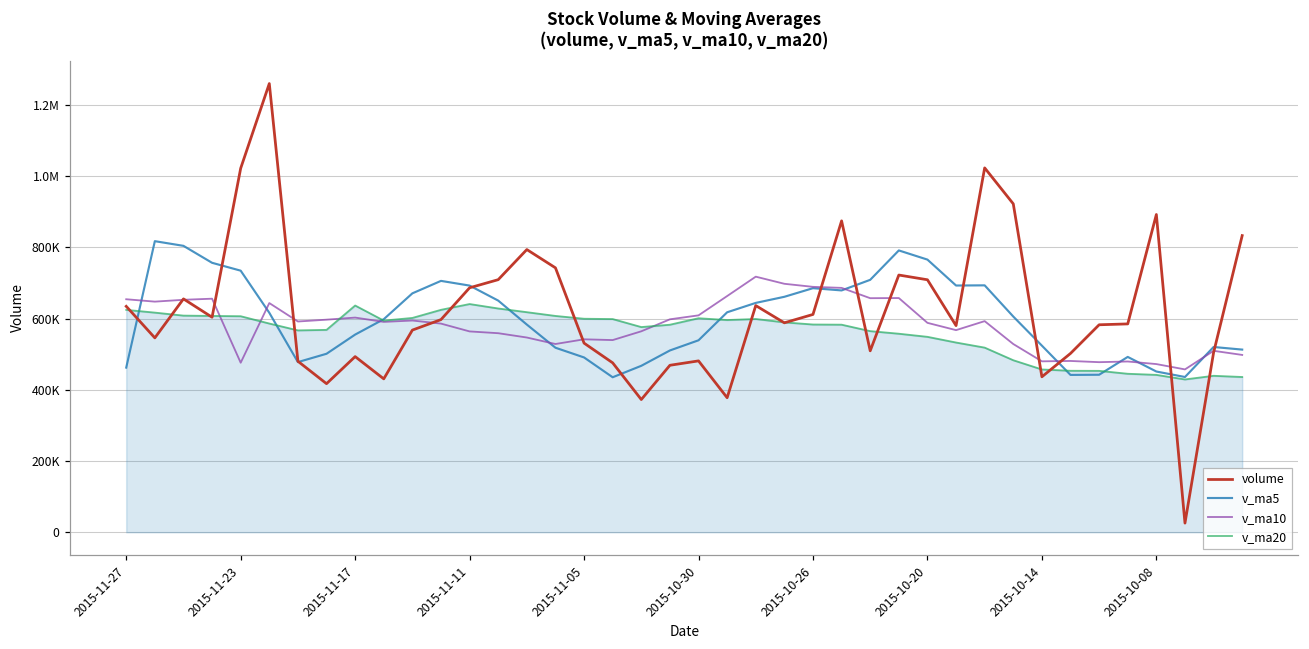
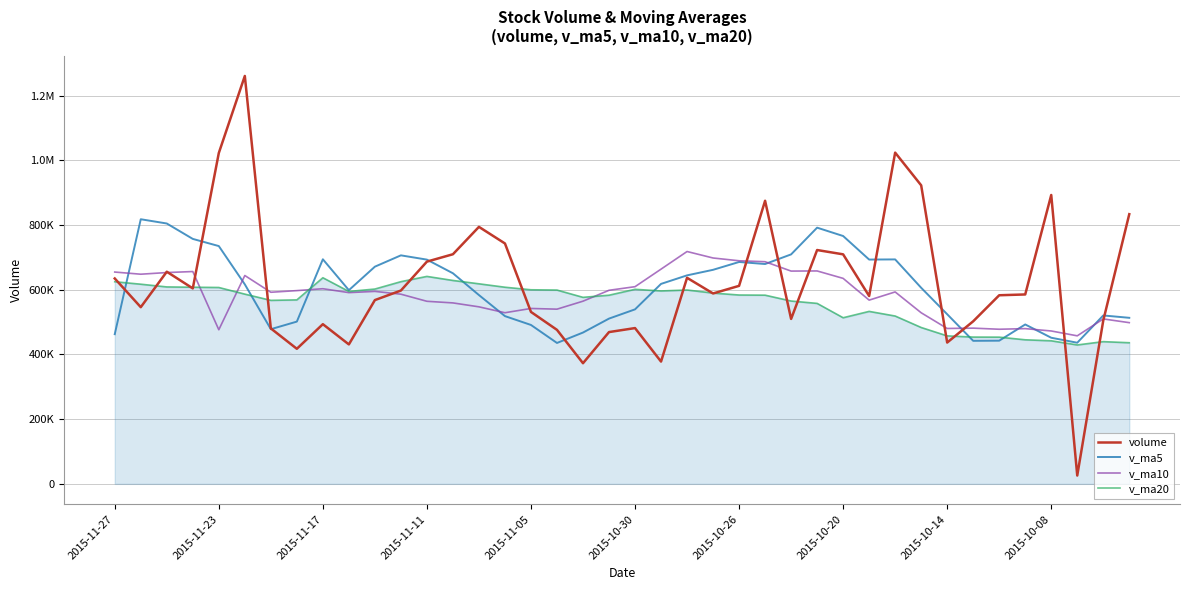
v_ma5, 2015-11-17: 560000 -> 690000
v_ma10, 2015-10-20: 590000 -> 640000
v_ma20, 2015-10-20: 550000 -> 510000
